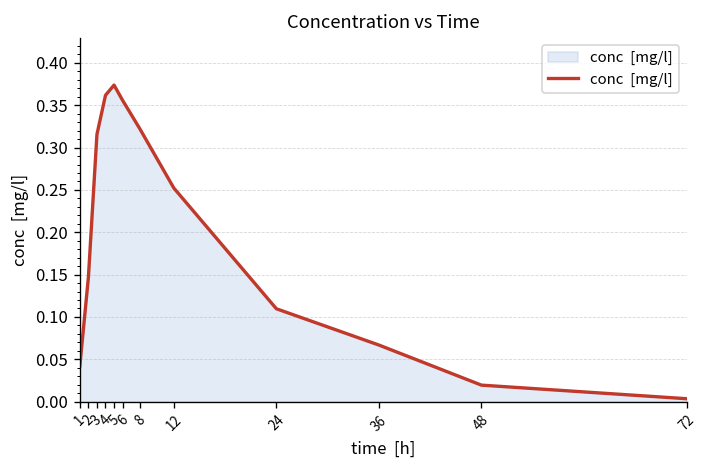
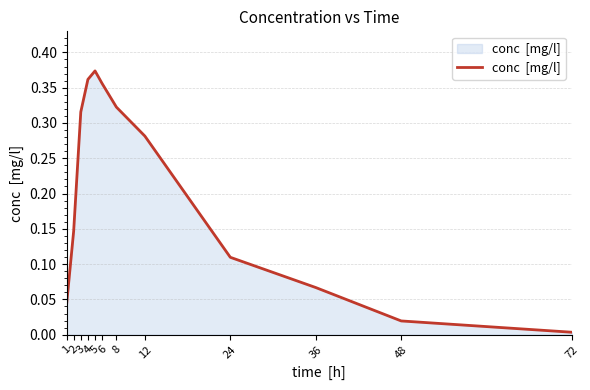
12: 0.25 -> 0.28
